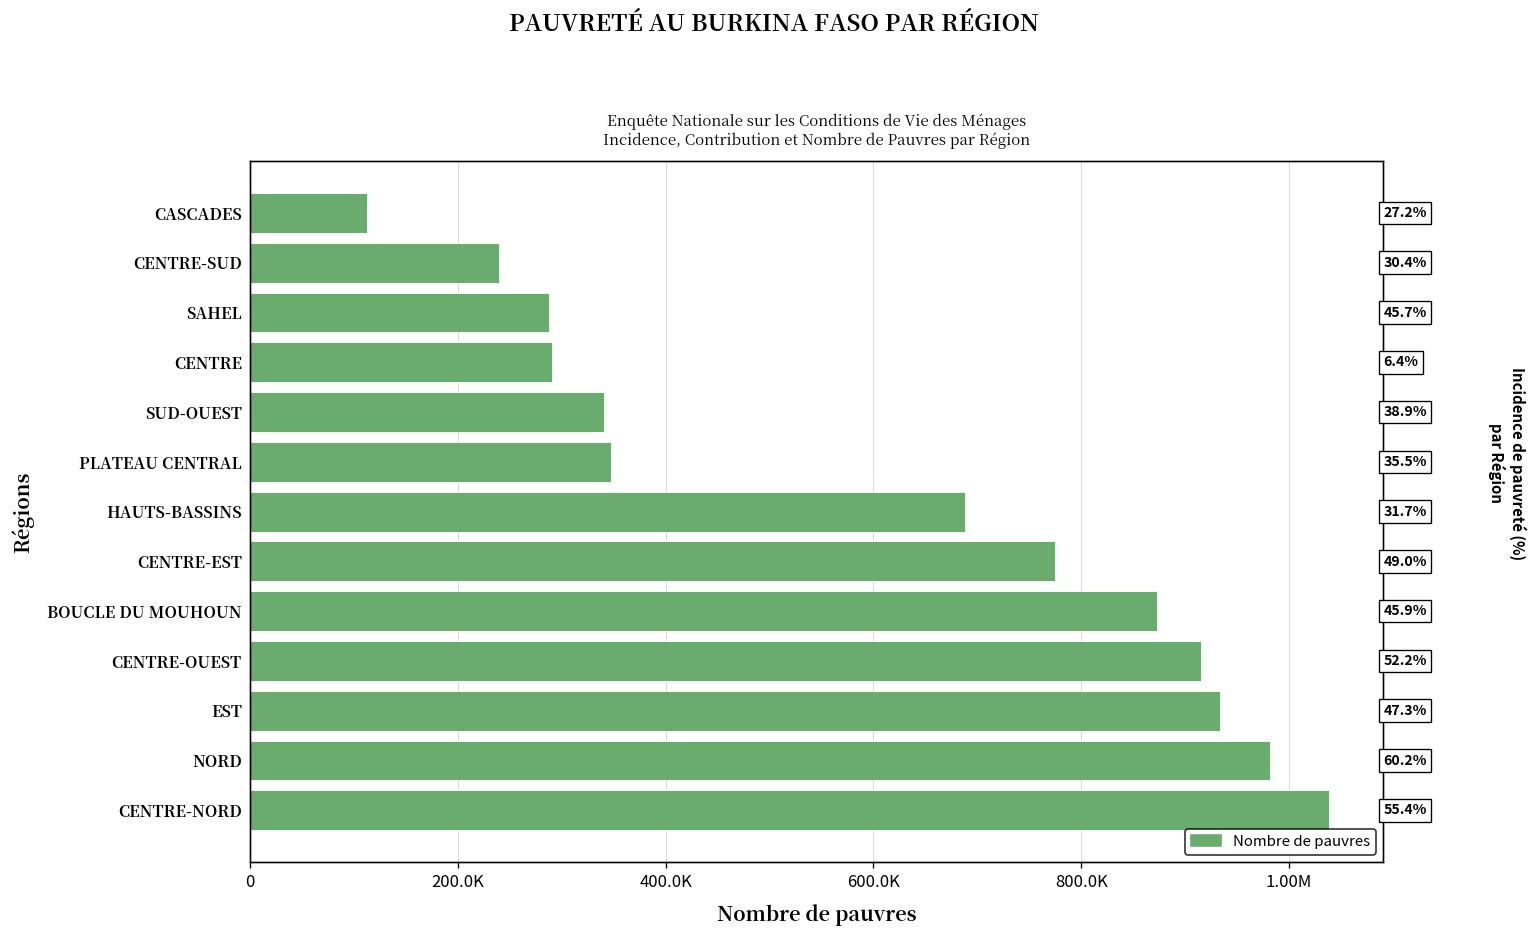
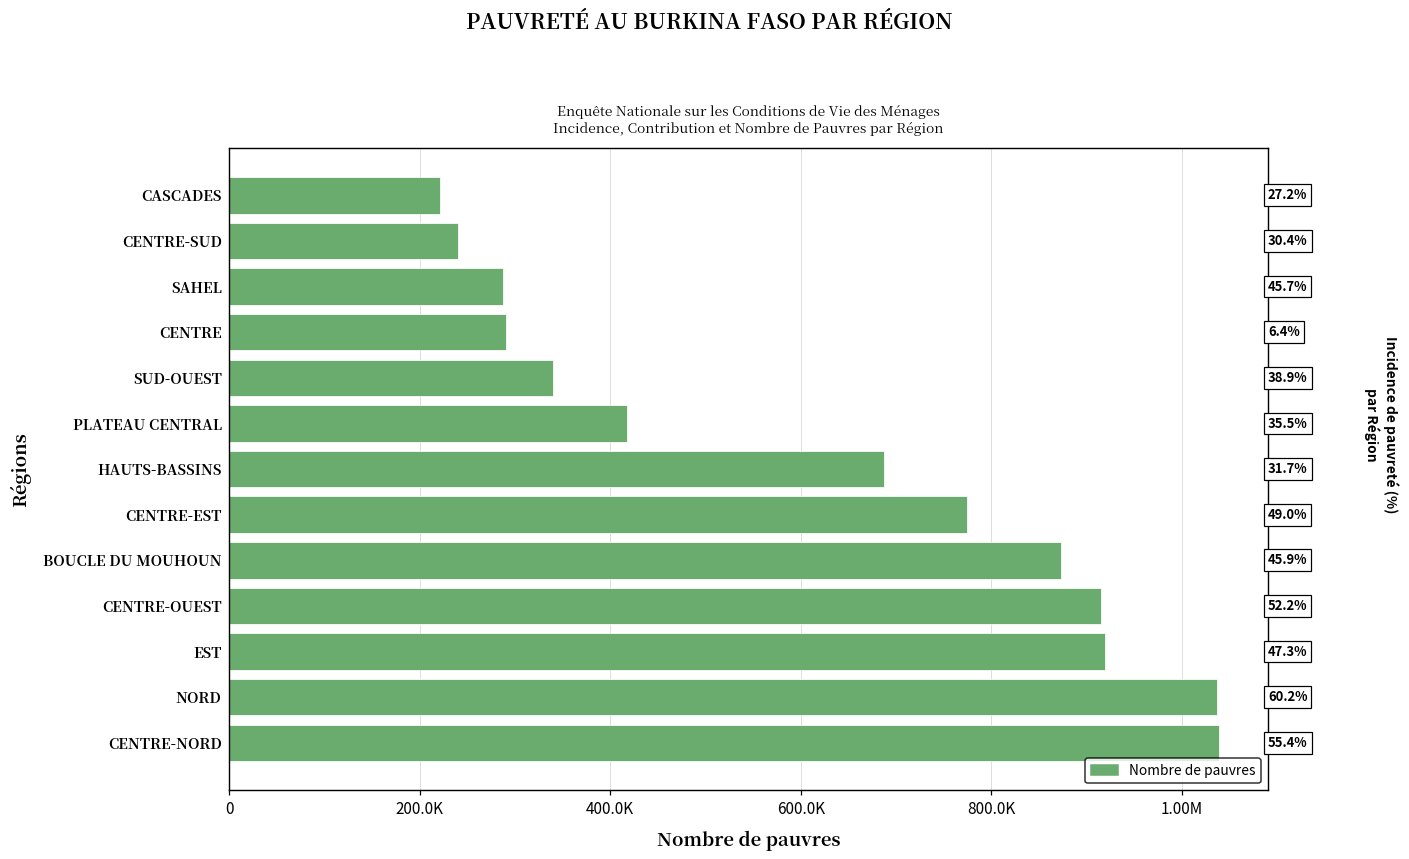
CASCADES: 110000 -> 220000
PLATEAU CENTRAL: 350000 -> 420000
EST: 930000 -> 920000
NORD: 980000 -> 1040000
